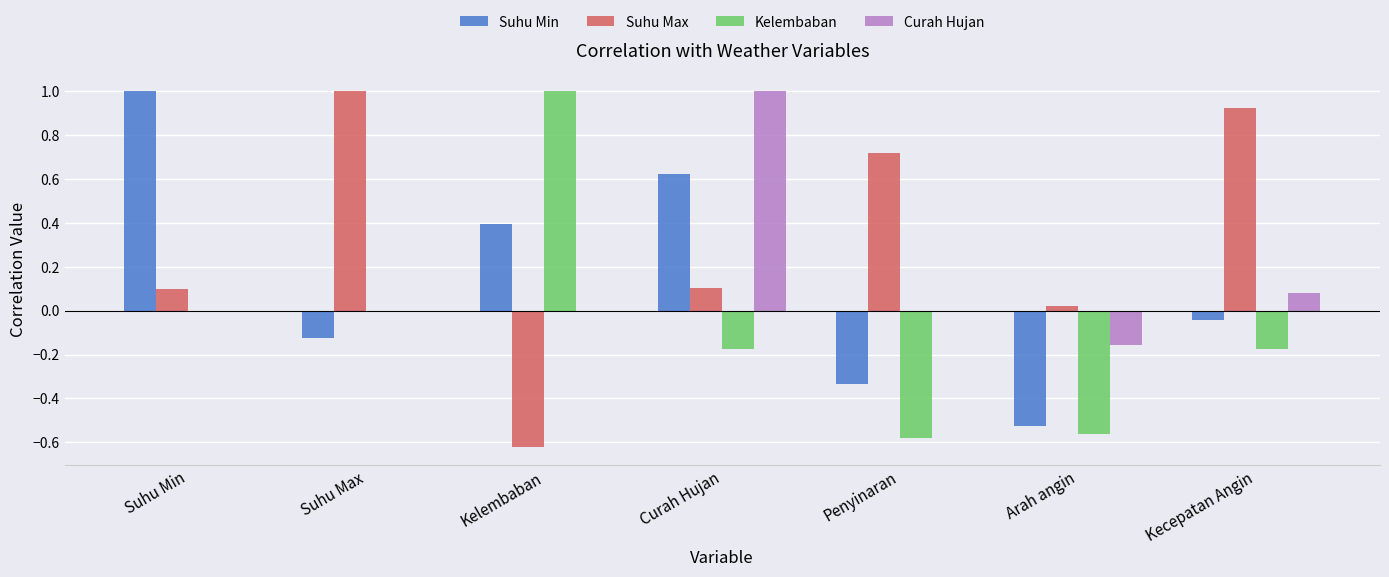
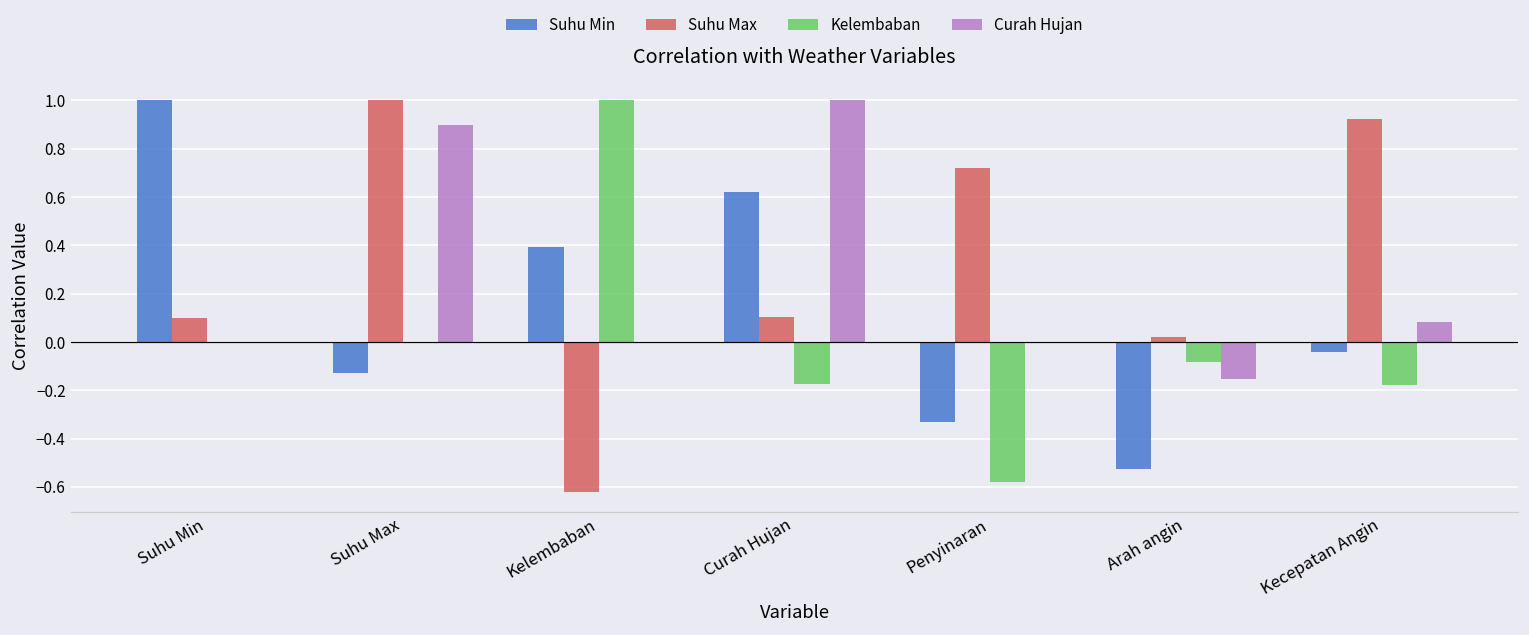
Curah Hujan, Suhu Max: 0.0 -> 0.9
Kelembaban, Arah angin: -0.56 -> -0.08
